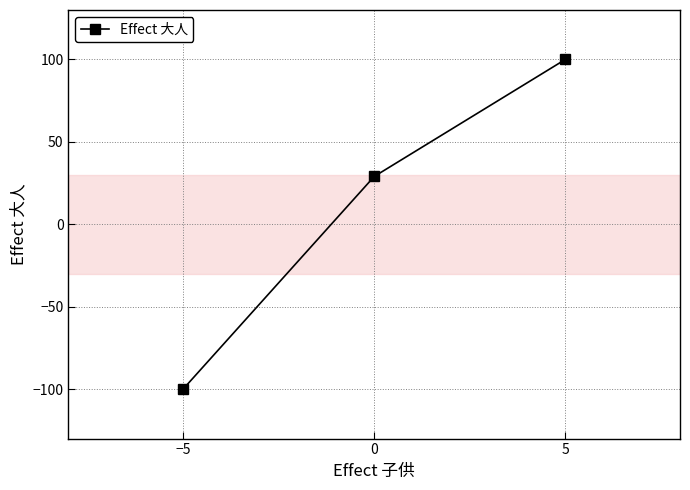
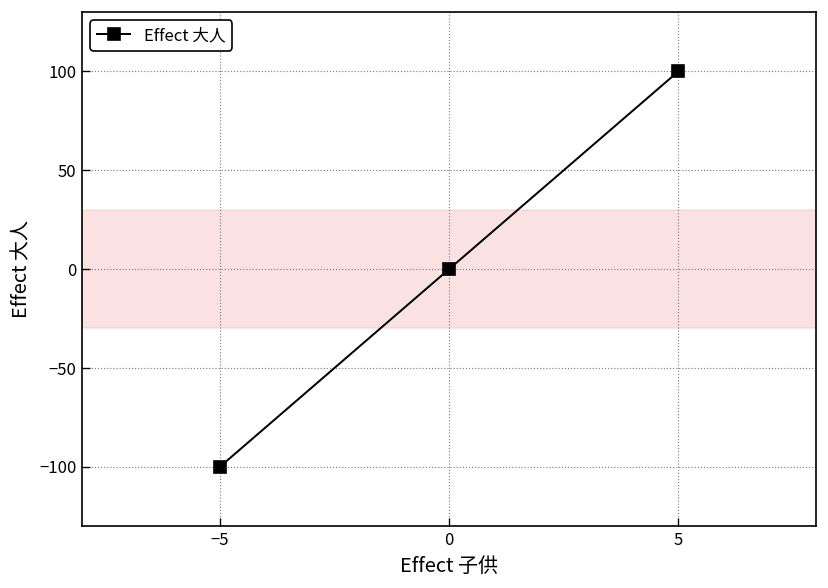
0: 29 -> 0
